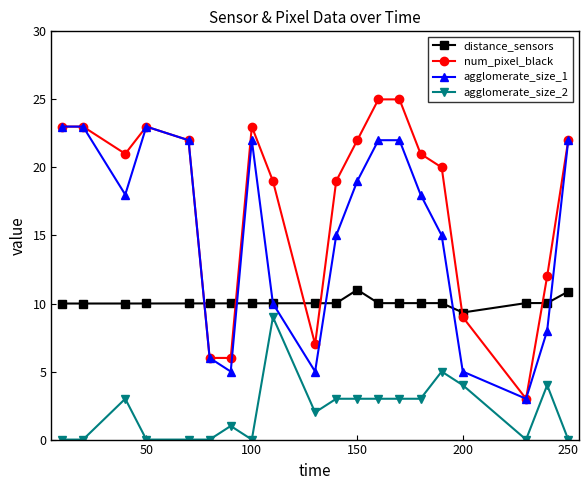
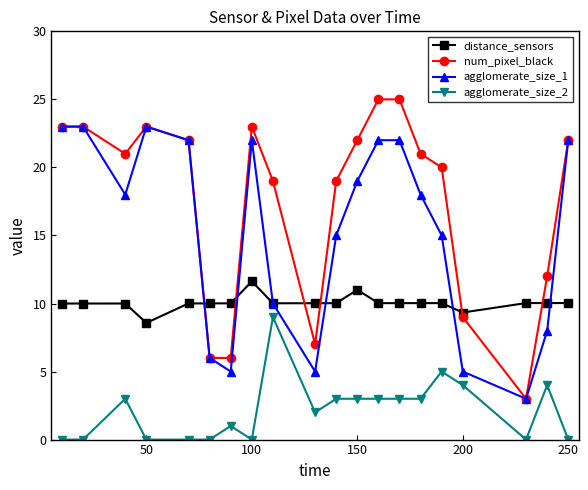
distance_sensors, 50: 10.0 -> 8.6
distance_sensors, 100: 10.0 -> 11.6
distance_sensors, 250: 10.9 -> 10.0
